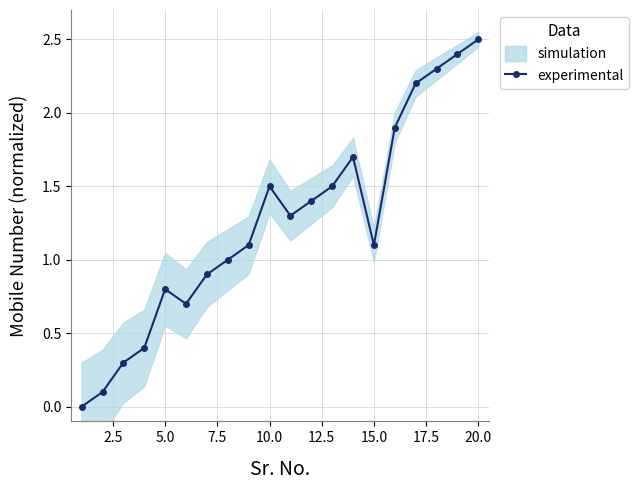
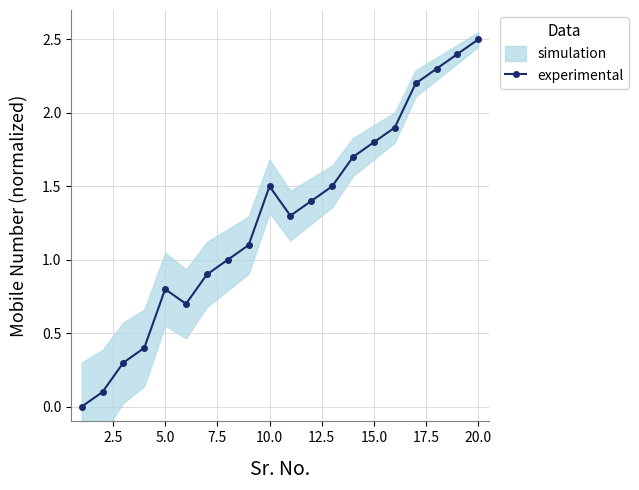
experimental, 15.0: 1.10 -> 1.80
